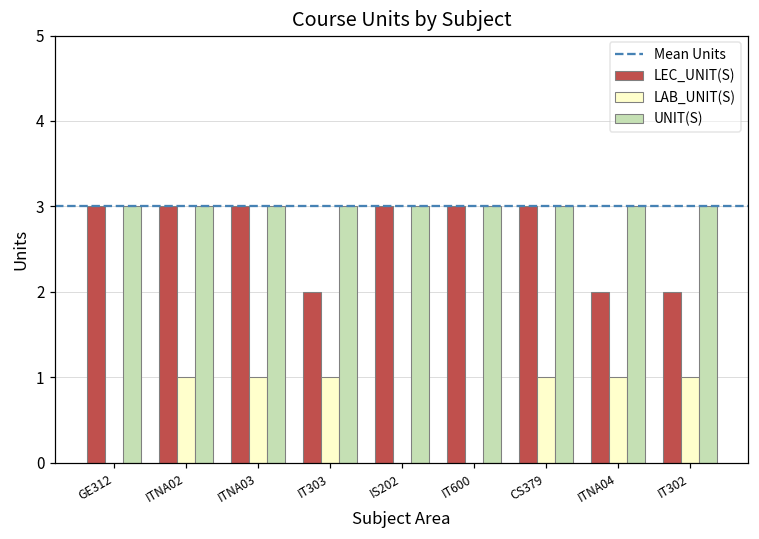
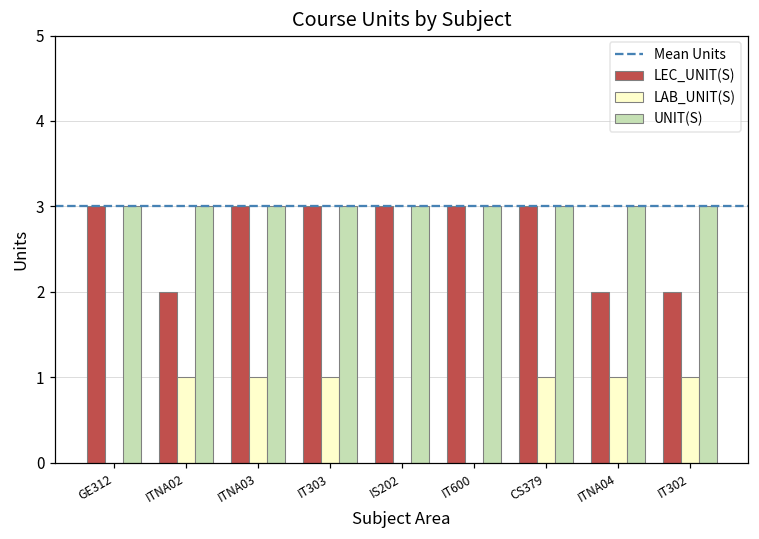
LEC_UNIT(S), ITNA02: 3 -> 2
LEC_UNIT(S), IT303: 2 -> 3
